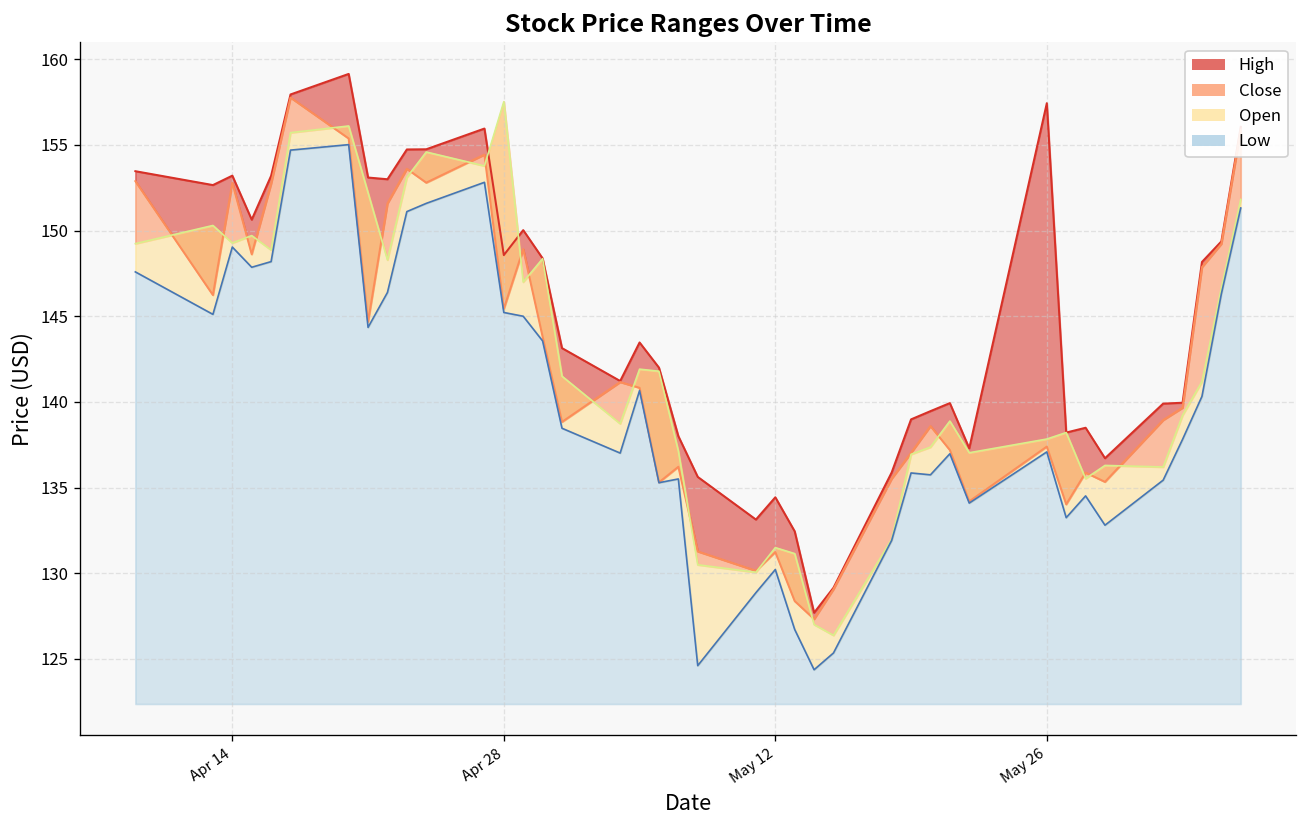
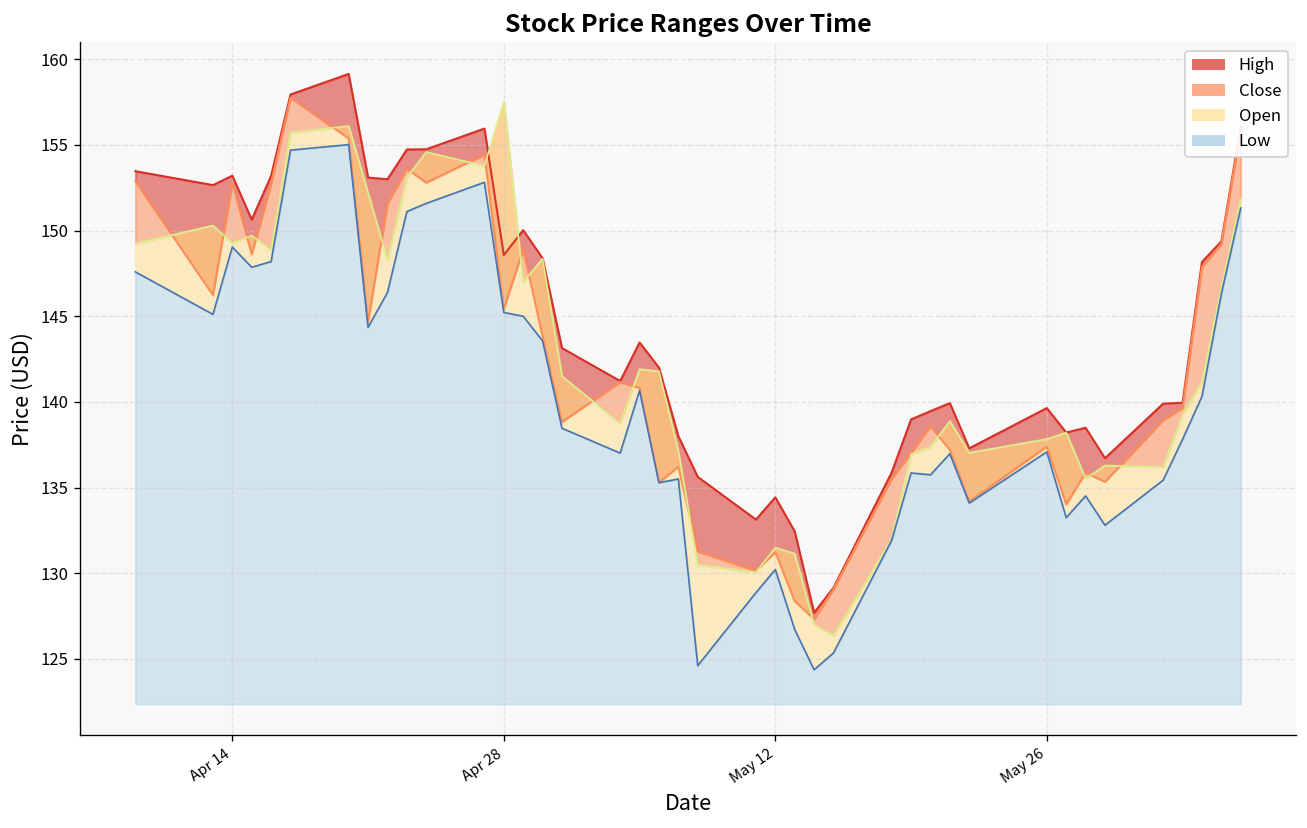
High, May 26: 157.4 -> 139.6
